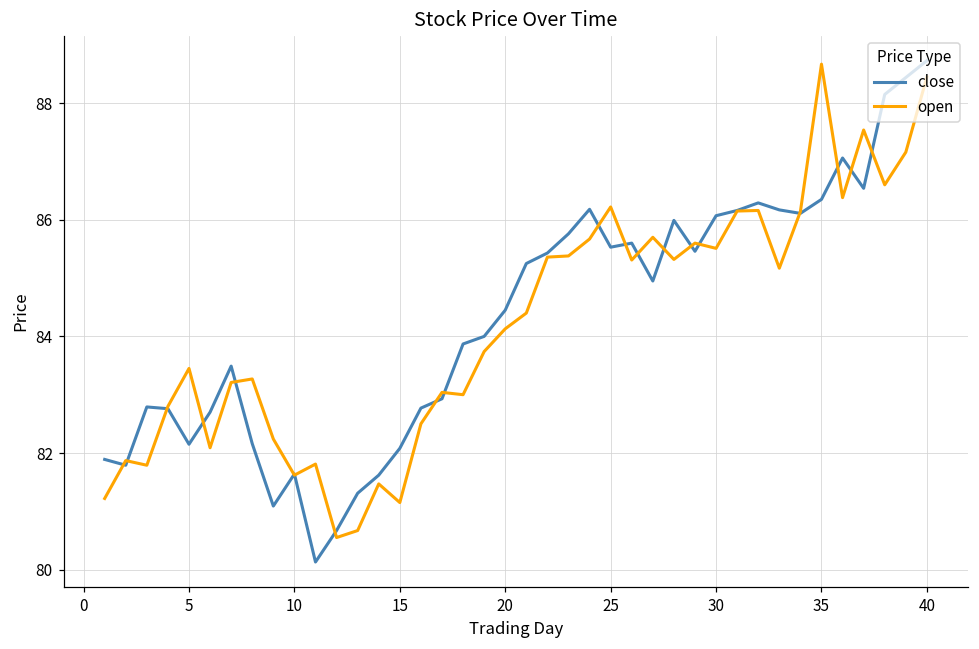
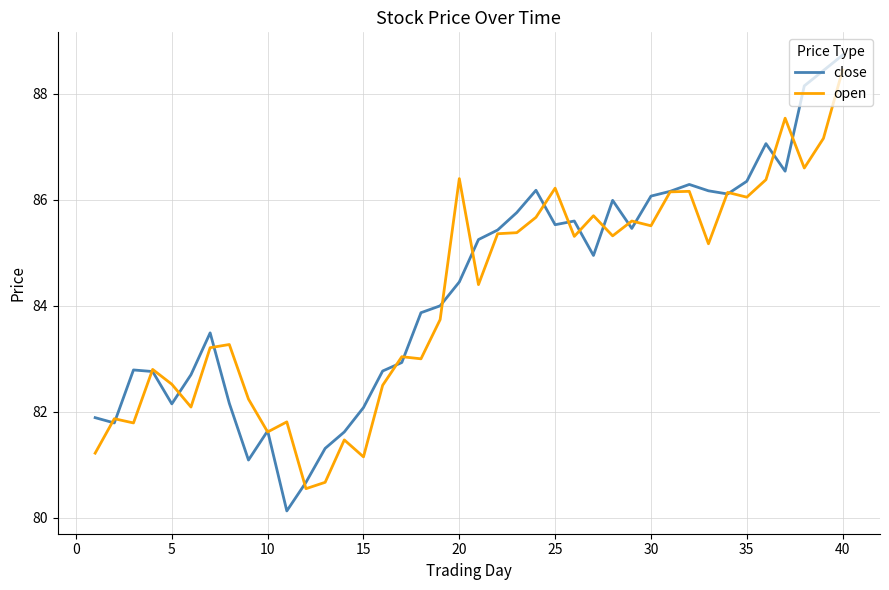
open, 5: 83.5 -> 82.5
open, 20: 84.1 -> 86.4
open, 35: 88.7 -> 86.1
